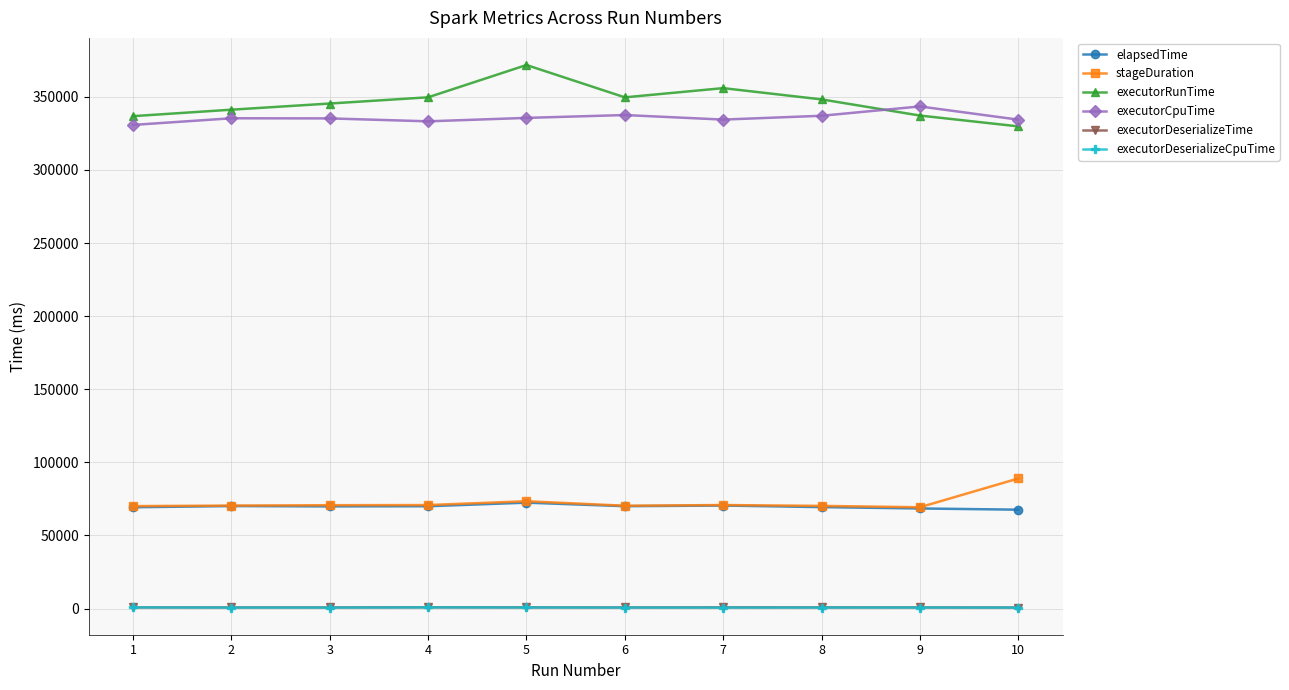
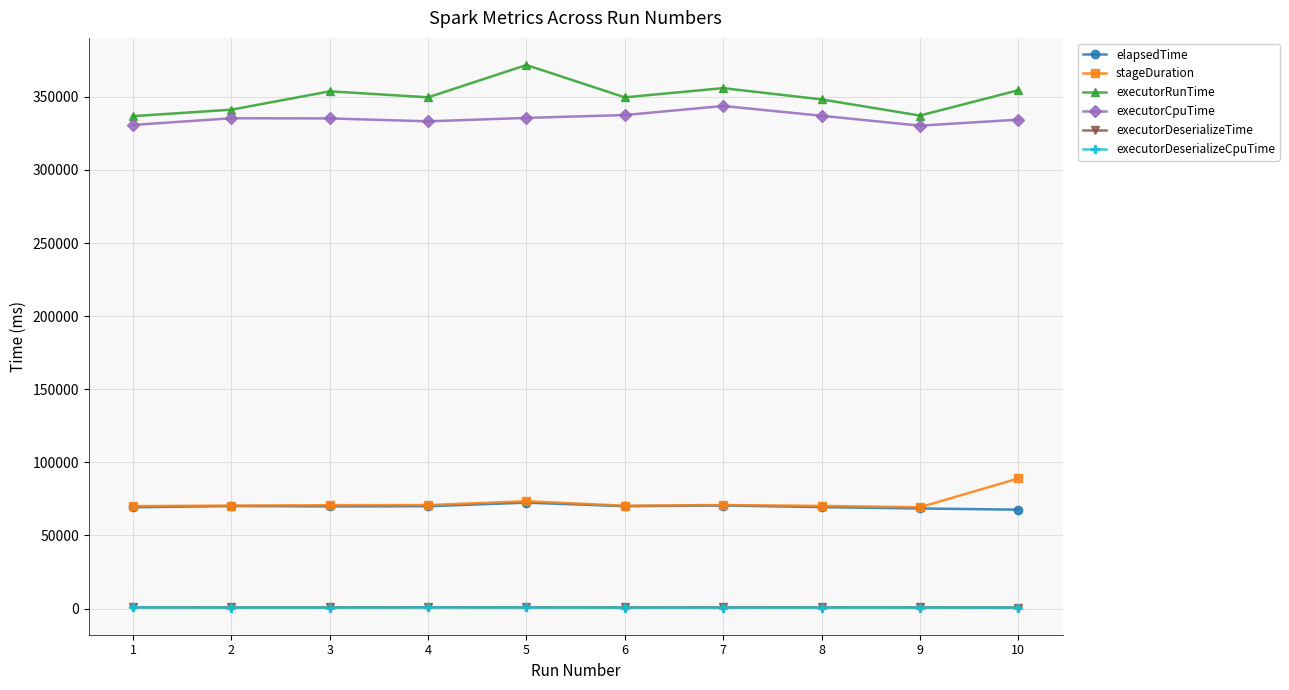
executorRunTime, 3: 345000 -> 354000
executorCpuTime, 7: 334000 -> 344000
executorCpuTime, 9: 343000 -> 330000
executorRunTime, 10: 330000 -> 355000
